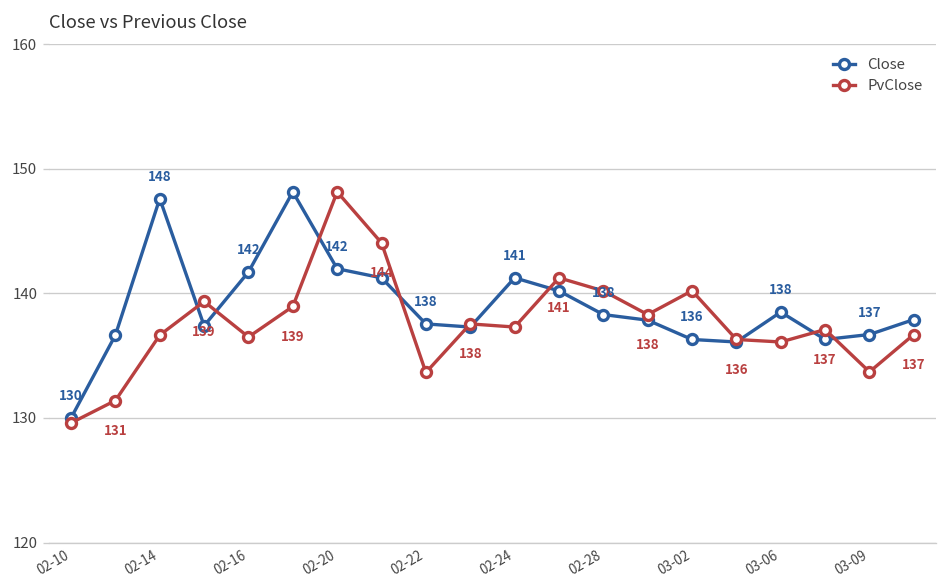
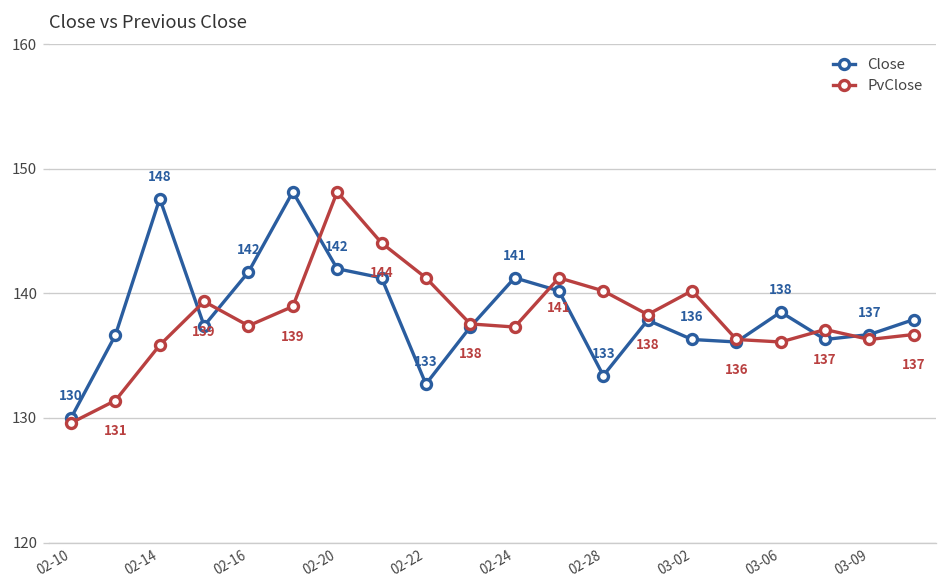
PvClose, 02-14: 136.7 -> 135.9
PvClose, 02-16: 136.5 -> 137.4
Close, 02-22: 138 -> 133
PvClose, 02-22: 133.7 -> 141.3
Close, 02-28: 138 -> 133
PvClose, 03-09: 133.7 -> 136.3
